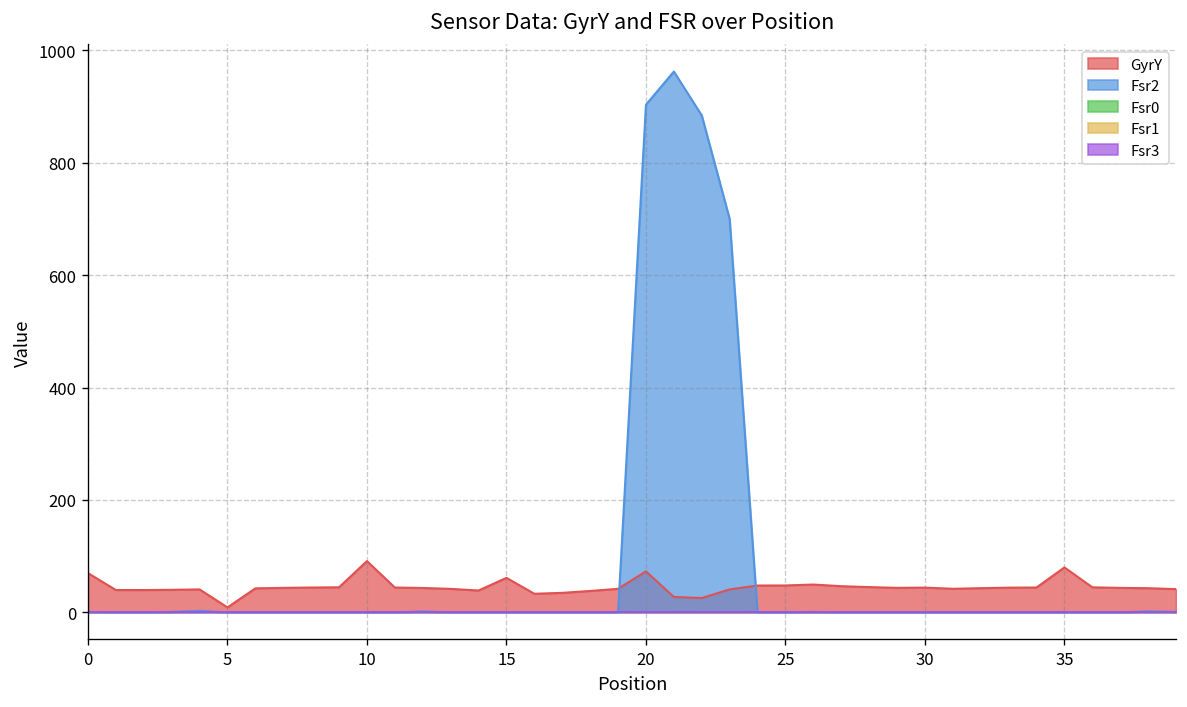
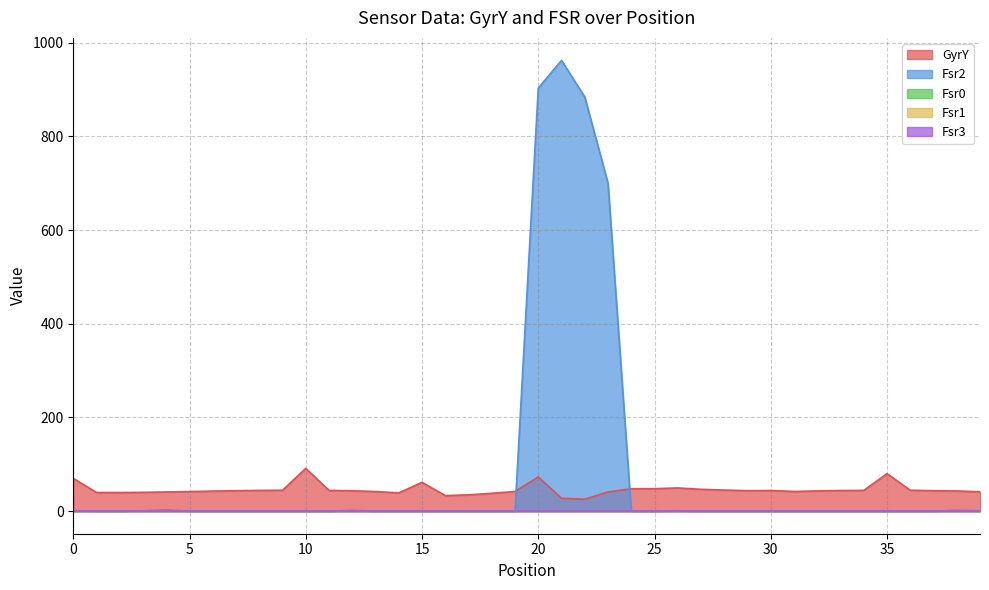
GyrY, 5: 10 -> 40
